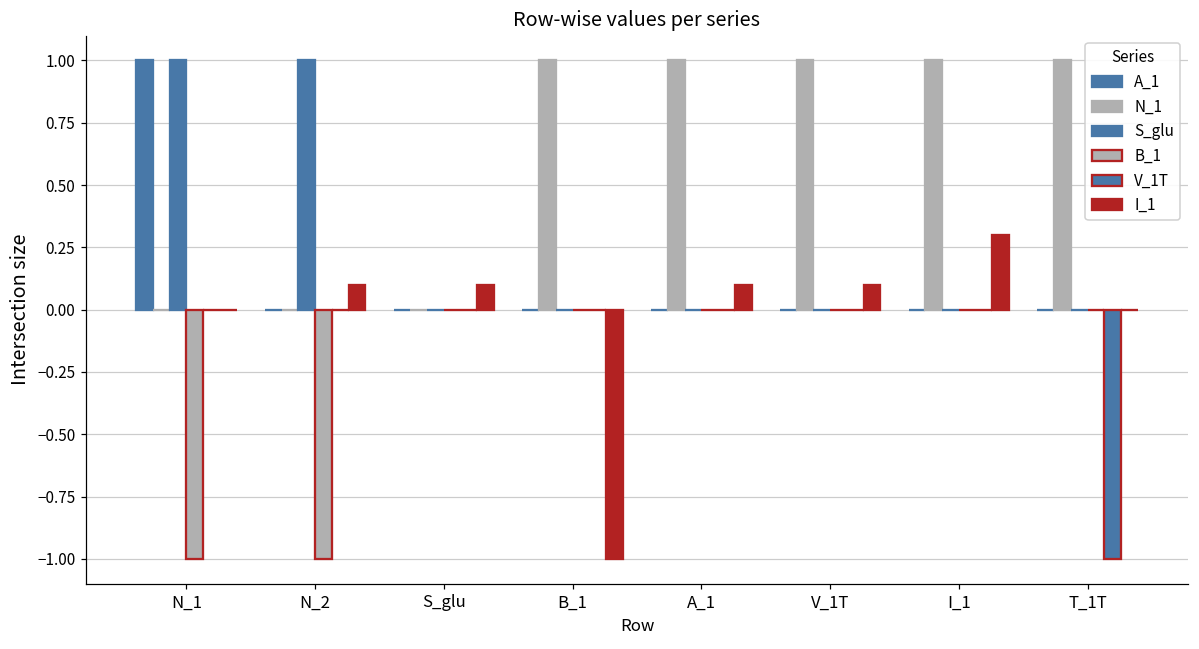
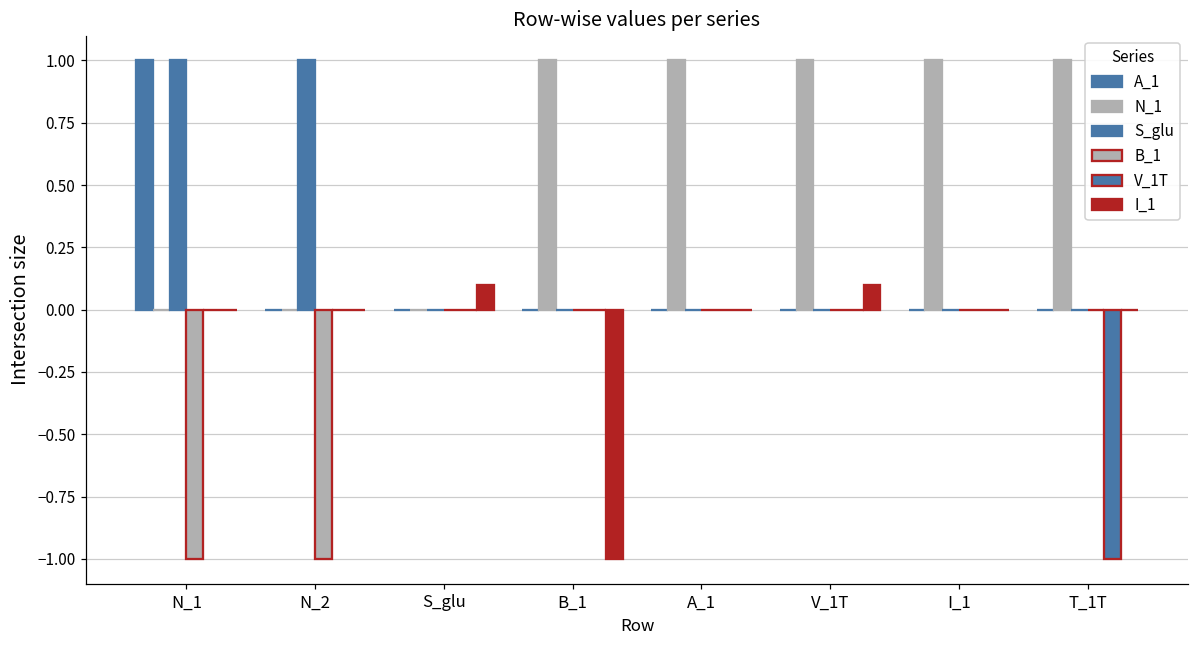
I_1, N_2: 0.1 -> 0.0
I_1, A_1: 0.1 -> 0.0
I_1, I_1: 0.3 -> 0.0
